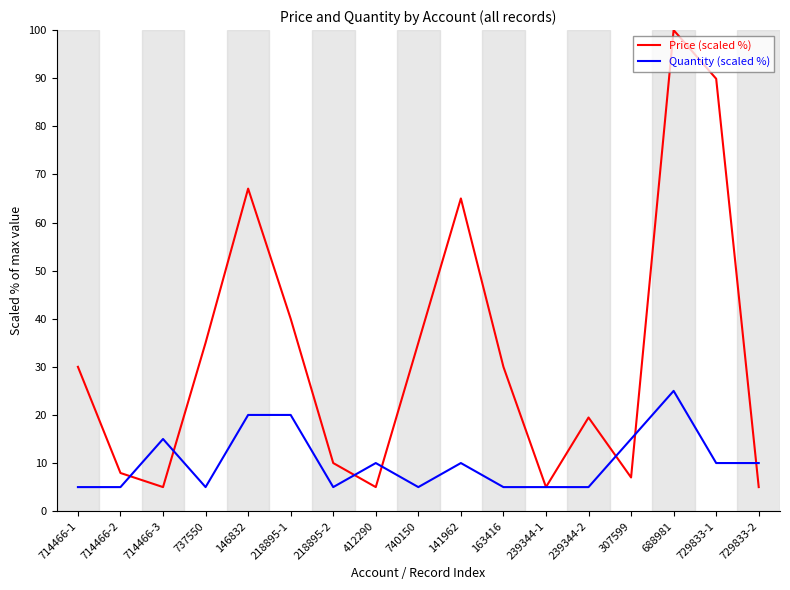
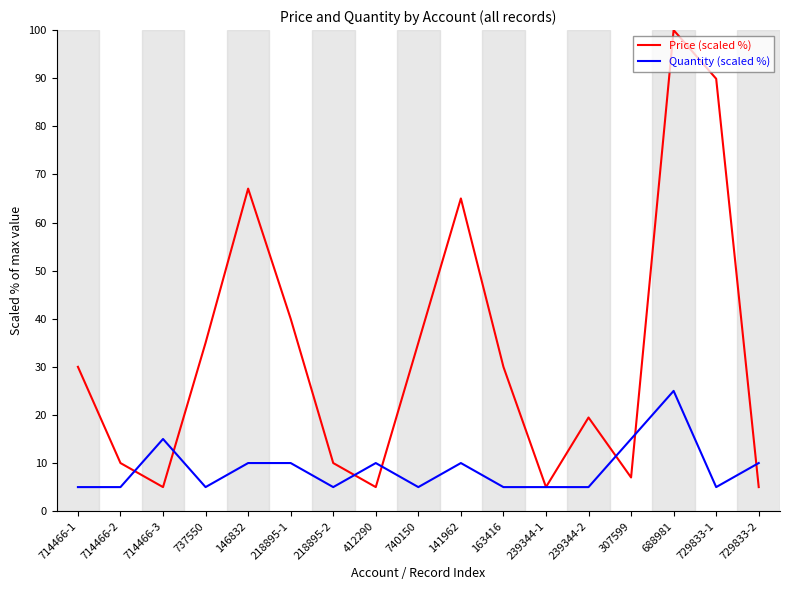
Price (scaled %), 714466-2: 8 -> 10
Quantity (scaled %), 146832: 20 -> 10
Quantity (scaled %), 218895-1: 20 -> 10
Quantity (scaled %), 729833-1: 10 -> 5
